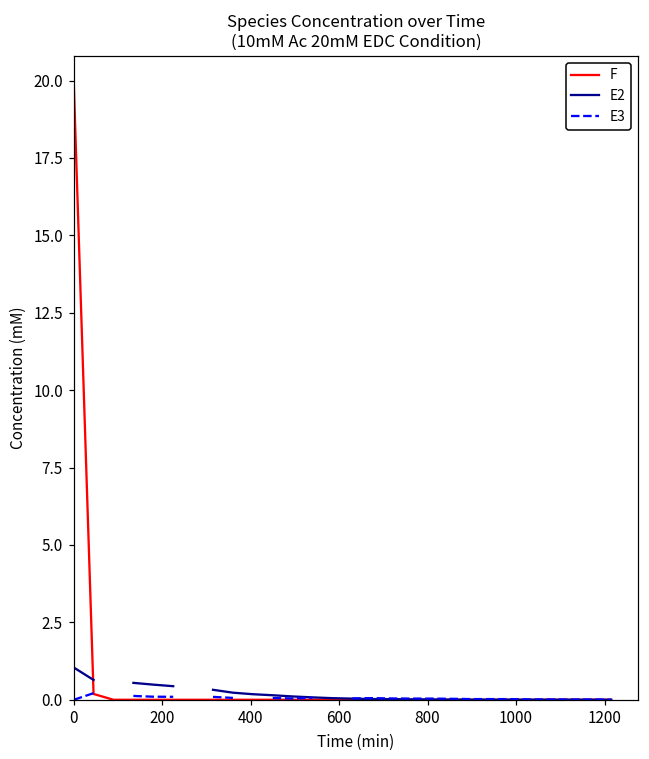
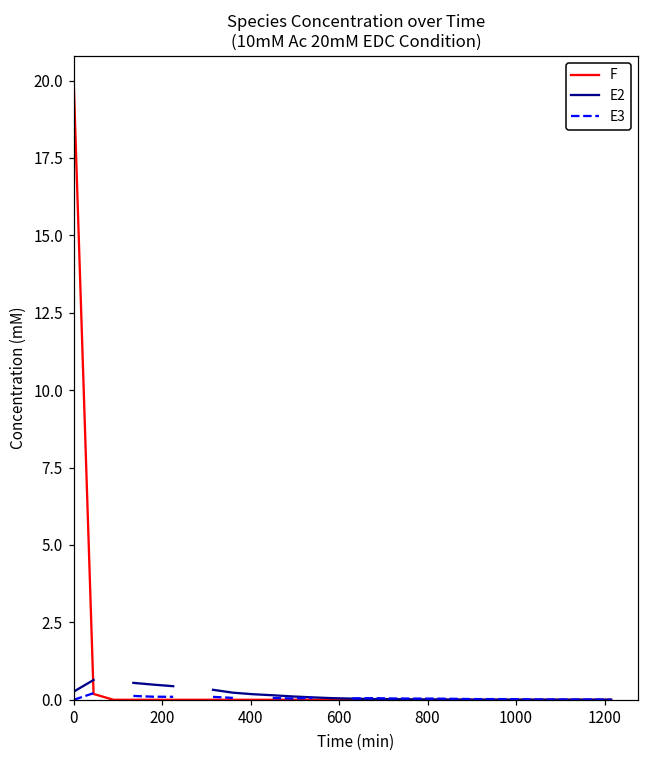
E2, 0: 1.0 -> 0.3
